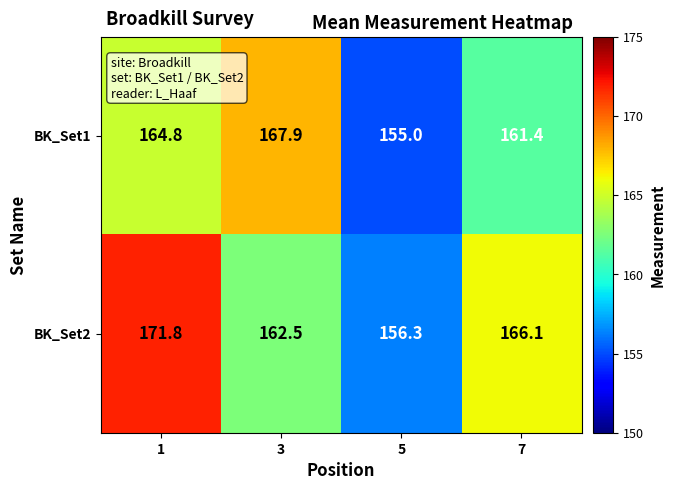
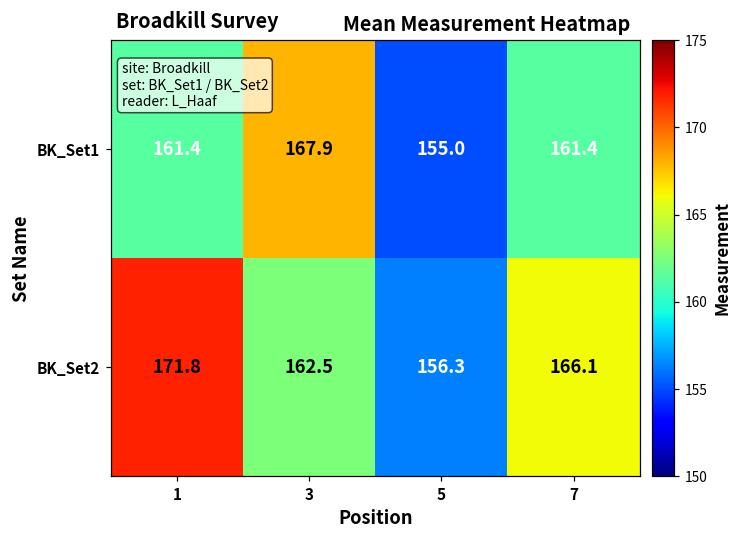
BK_Set1, 1: 164.8 -> 161.4
